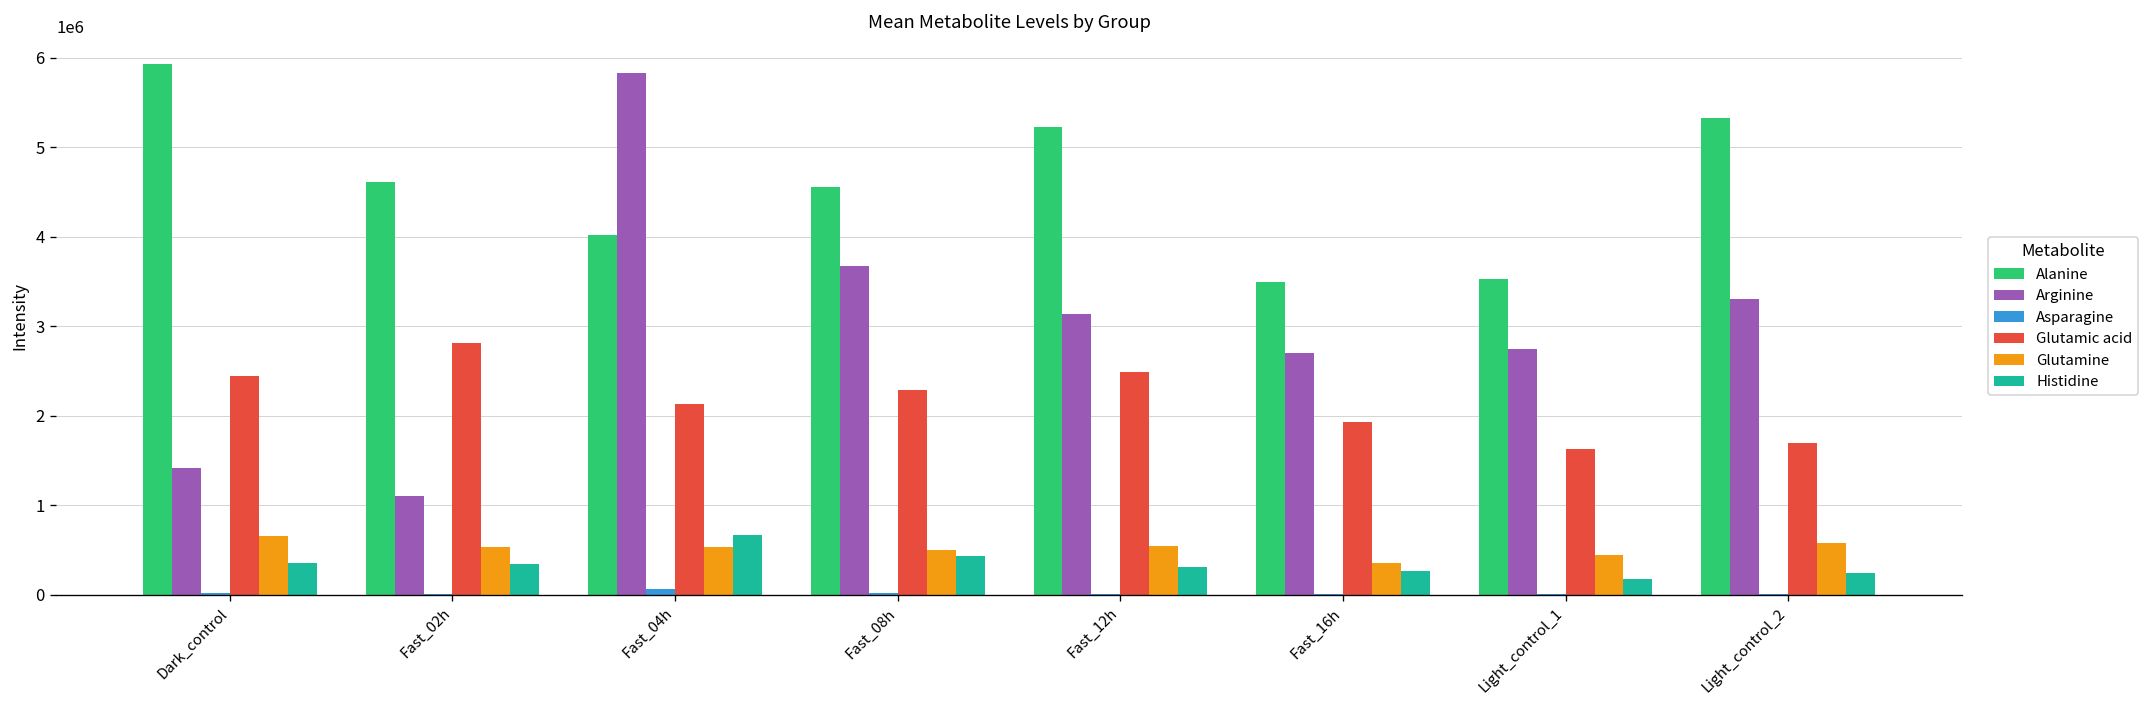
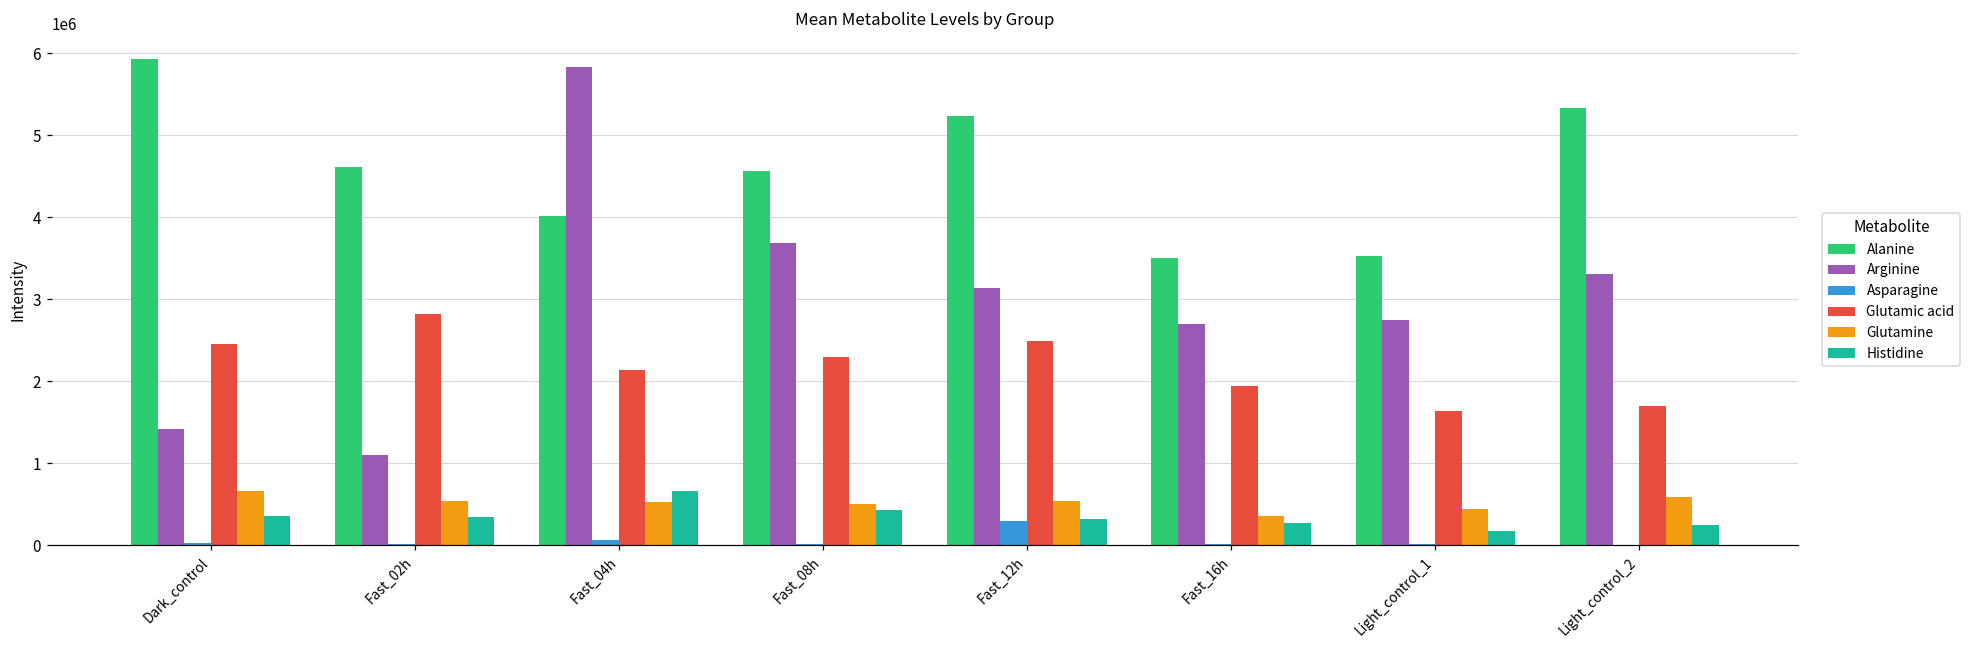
Asparagine, Fast_12h: 0 -> 300000
